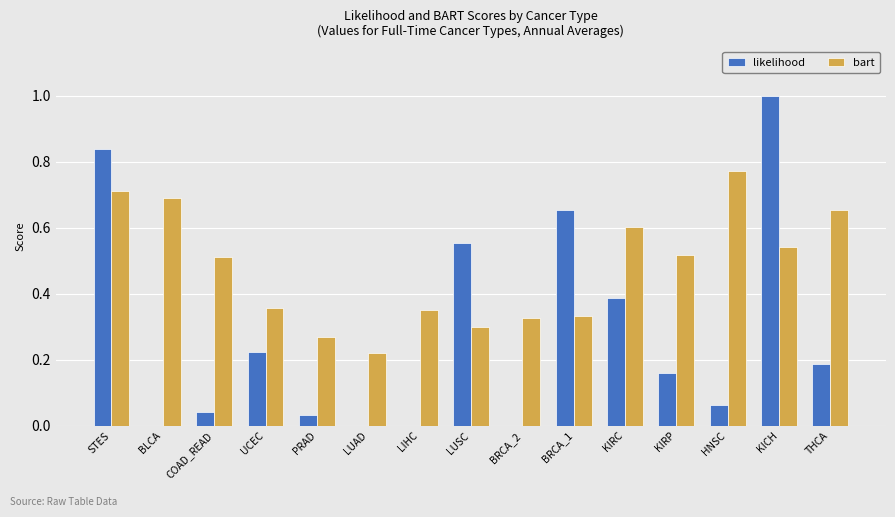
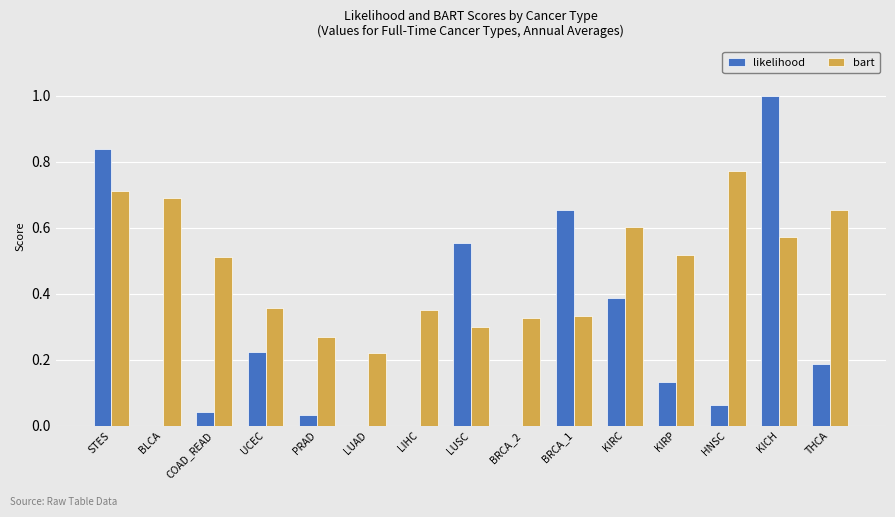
likelihood, KIRP: 0.16 -> 0.13
bart, KICH: 0.54 -> 0.57
